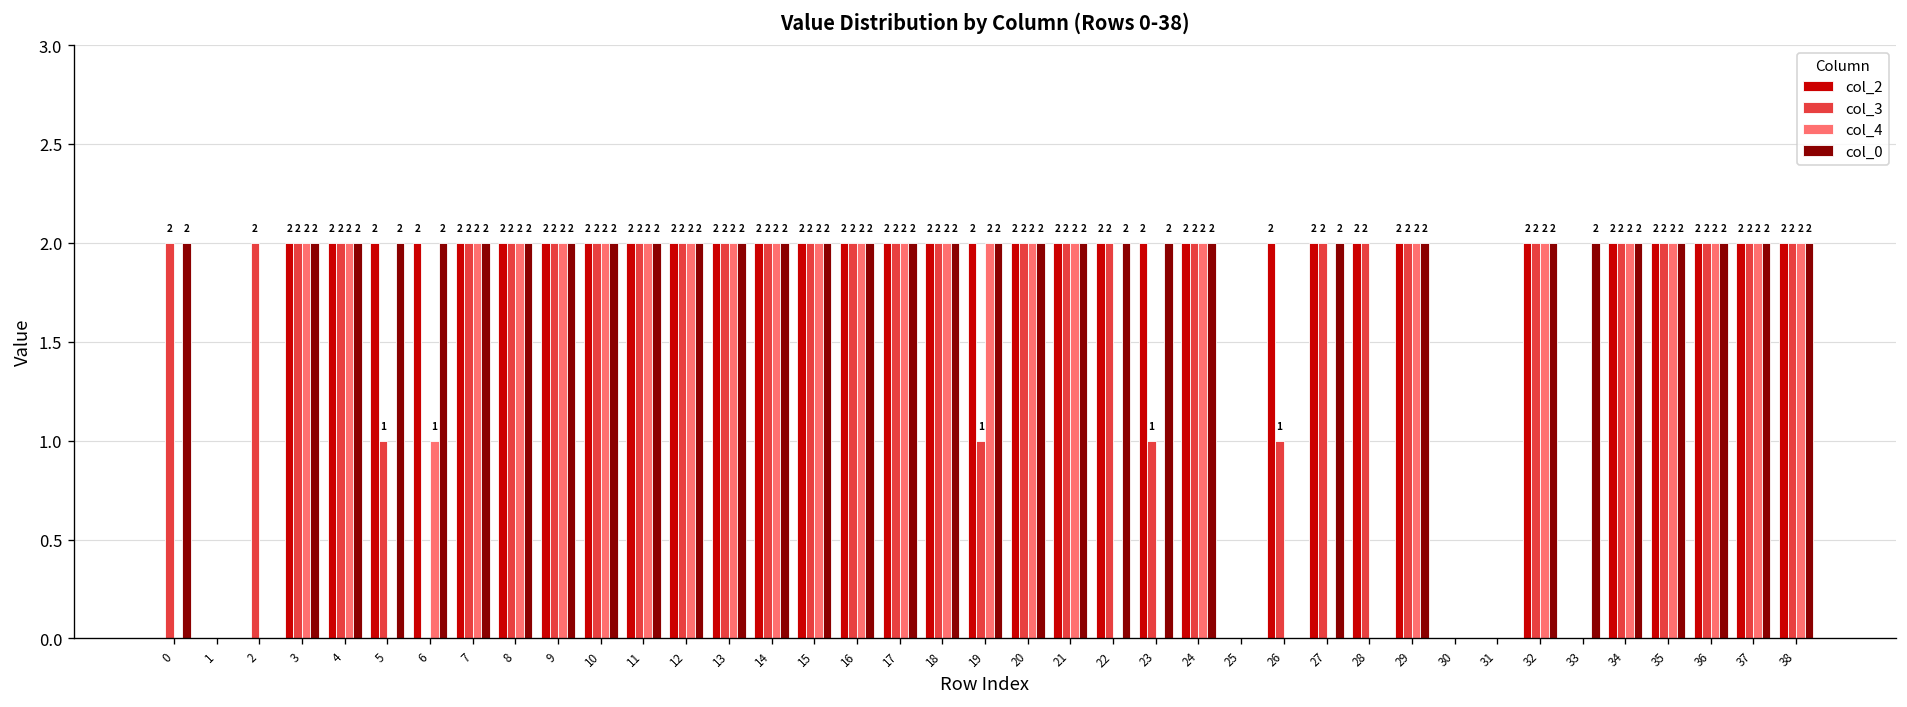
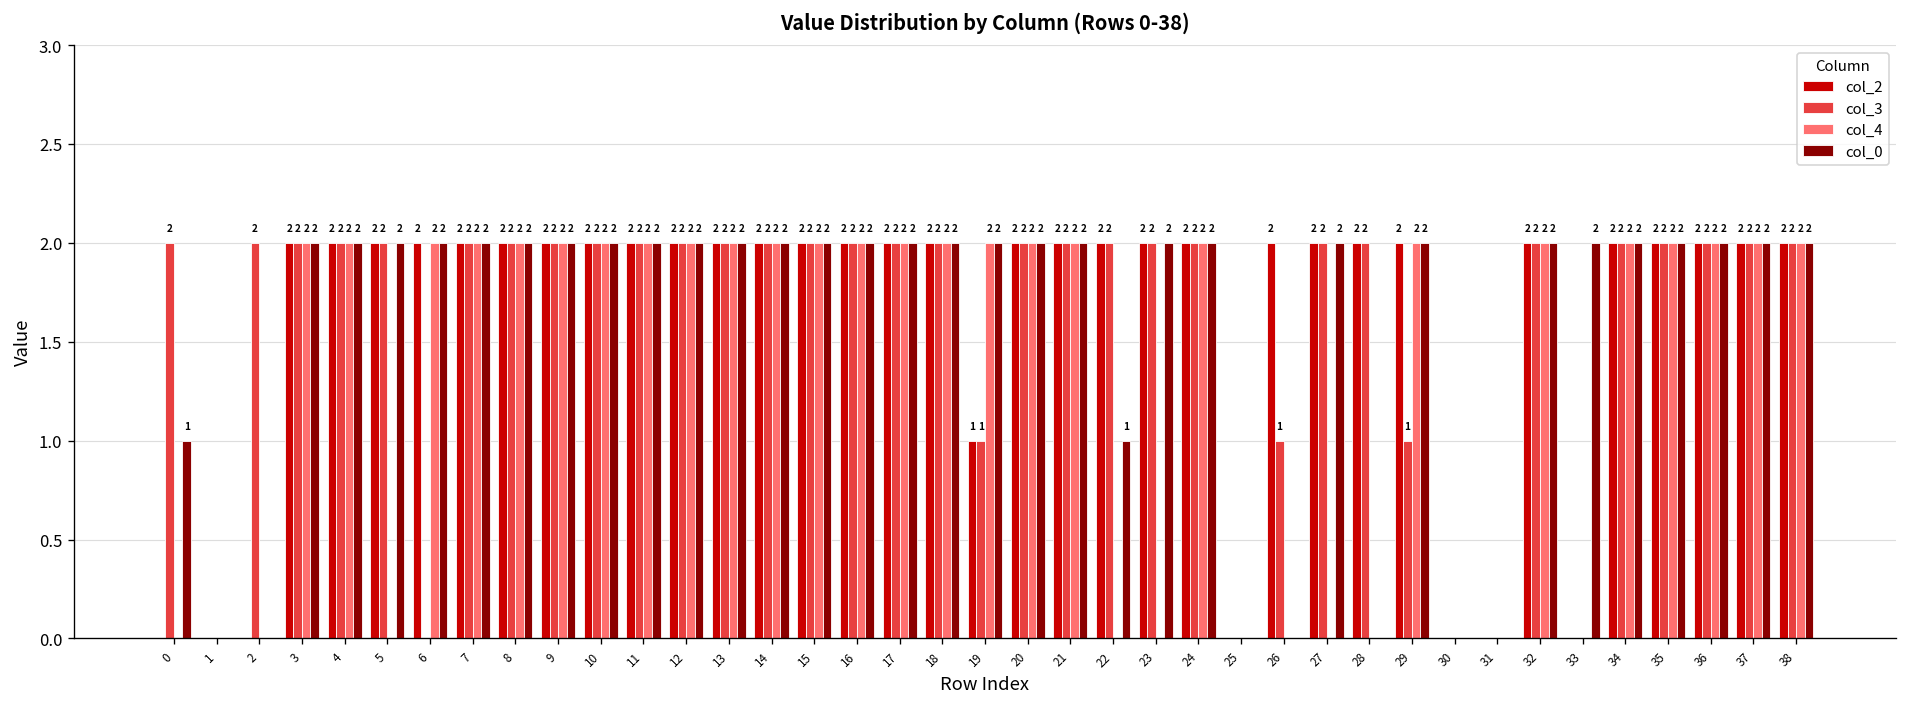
col_0, 0: 2 -> 1
col_3, 5: 1 -> 2
col_4, 6: 1 -> 2
col_2, 19: 2 -> 1
col_0, 22: 2 -> 1
col_3, 23: 1 -> 2
col_3, 29: 2 -> 1
